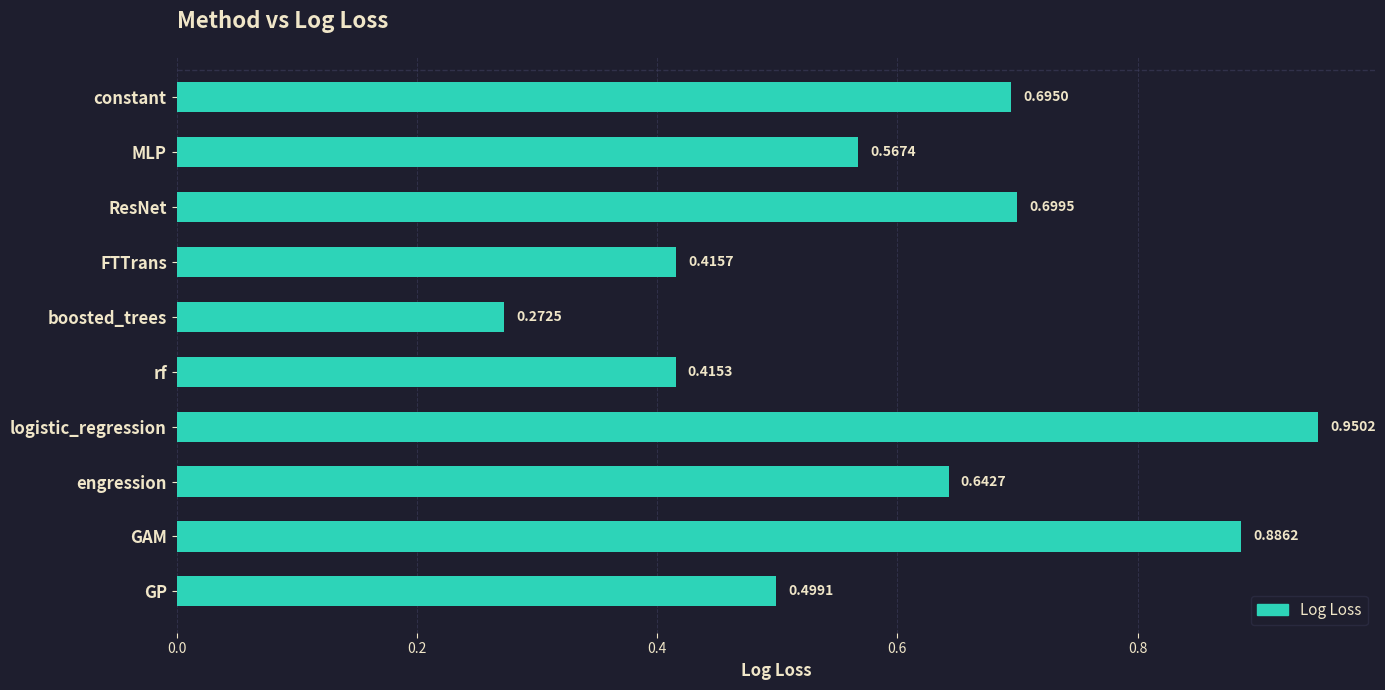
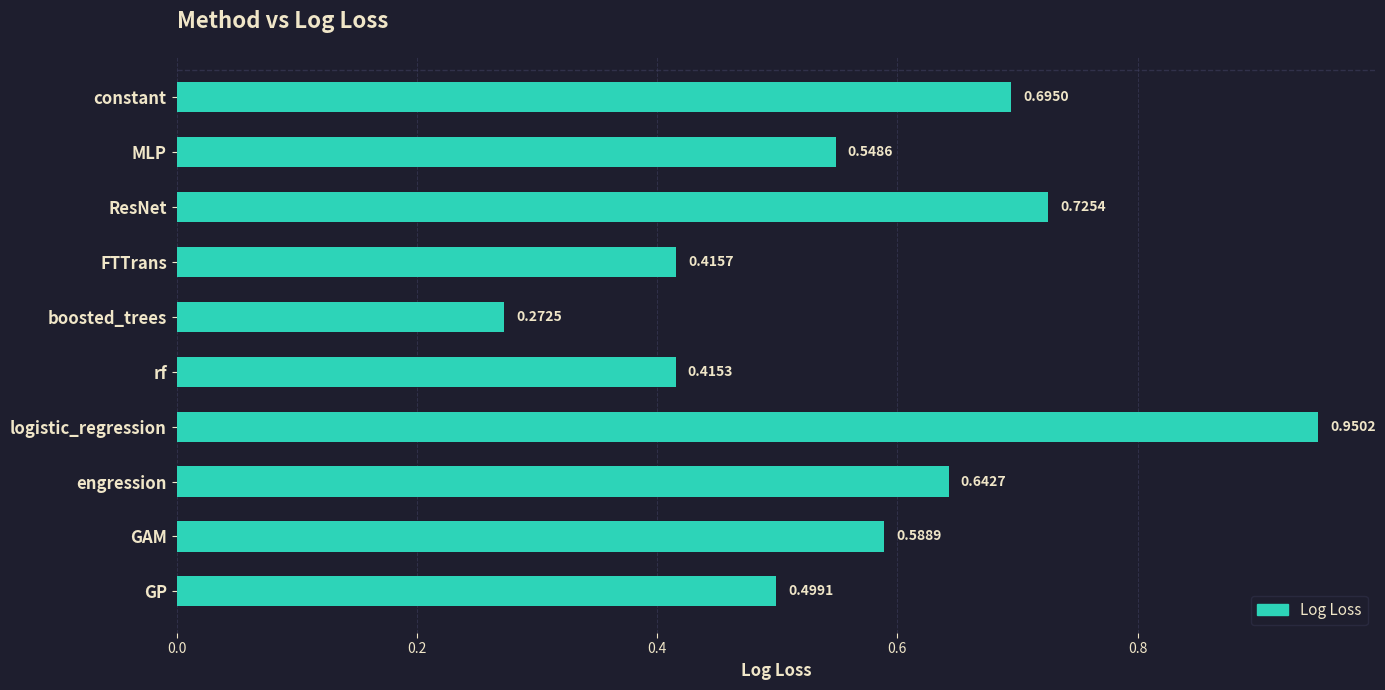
MLP: 0.5674 -> 0.5486
ResNet: 0.6995 -> 0.7254
GAM: 0.8862 -> 0.5889
